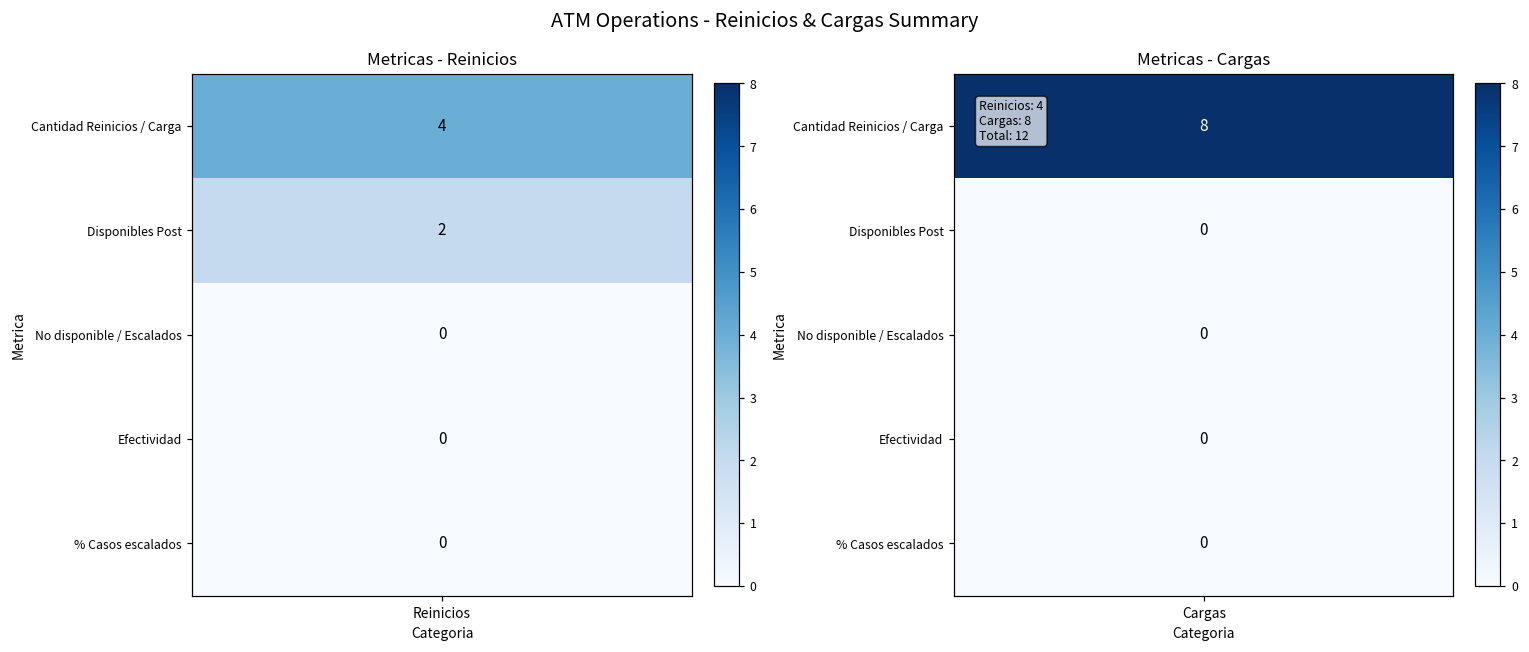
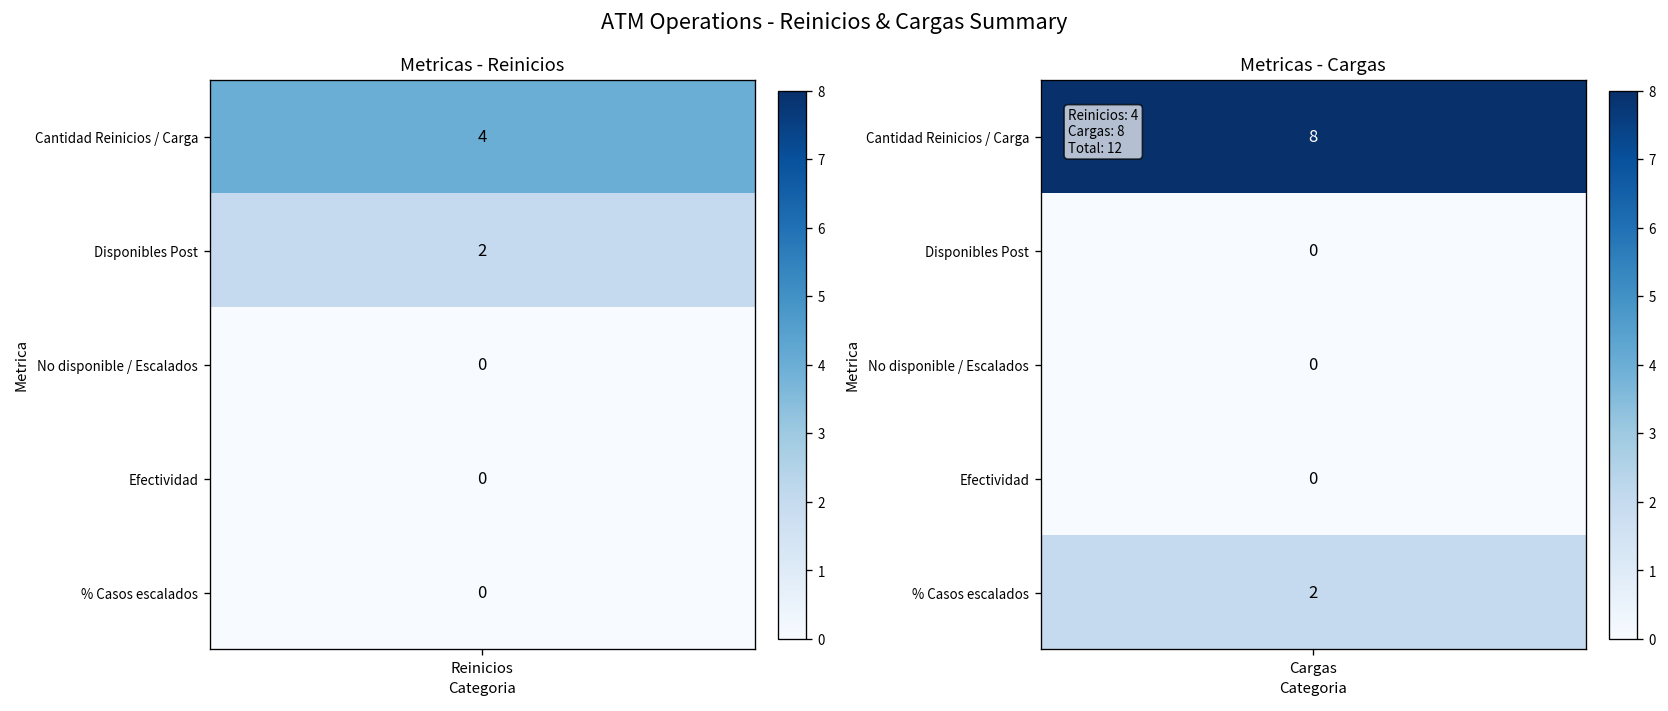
Metricas - Cargas, % Casos escalados, Cargas: 0 -> 2
